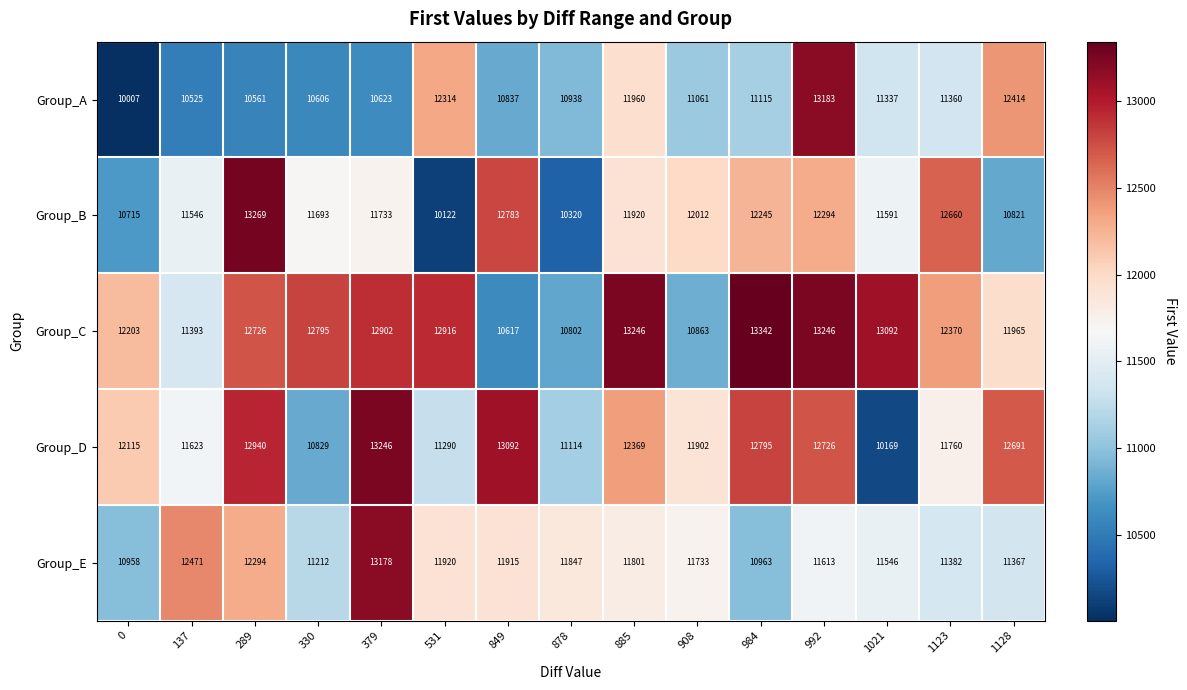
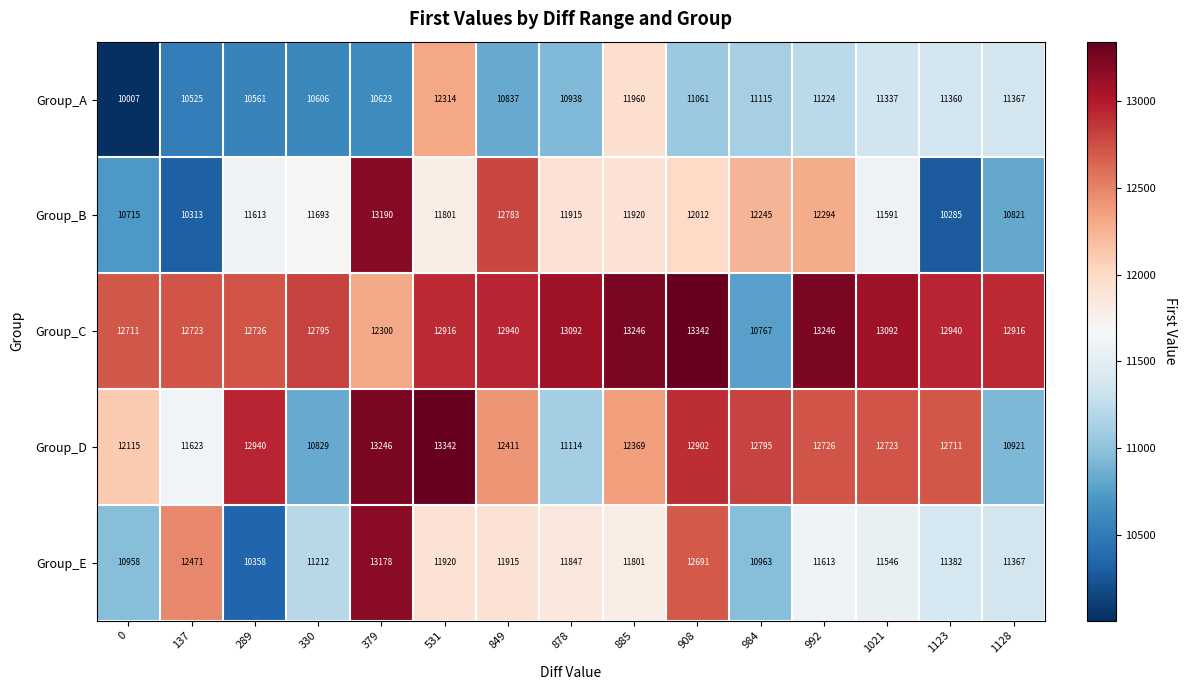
Group_A, 992: 13183 -> 11224
Group_A, 1128: 12414 -> 11367
Group_B, 137: 11546 -> 10313
Group_B, 289: 13269 -> 11613
Group_B, 379: 11733 -> 13190
Group_B, 531: 10122 -> 11801
Group_B, 878: 10320 -> 11915
Group_B, 1123: 12660 -> 10285
Group_C, 0: 12203 -> 12711
Group_C, 137: 11393 -> 12723
Group_C, 379: 12902 -> 12300
Group_C, 849: 10617 -> 12940
Group_C, 878: 10802 -> 13092
Group_C, 908: 10863 -> 13342
Group_C, 984: 13342 -> 10767
Group_C, 1123: 12370 -> 12940
Group_C, 1128: 11965 -> 12916
Group_D, 531: 11290 -> 13342
Group_D, 849: 13092 -> 12411
Group_D, 908: 11902 -> 12902
Group_D, 1021: 10169 -> 12723
Group_D, 1123: 11760 -> 12711
Group_D, 1128: 12691 -> 10921
Group_E, 289: 12294 -> 10358
Group_E, 908: 11733 -> 12691
